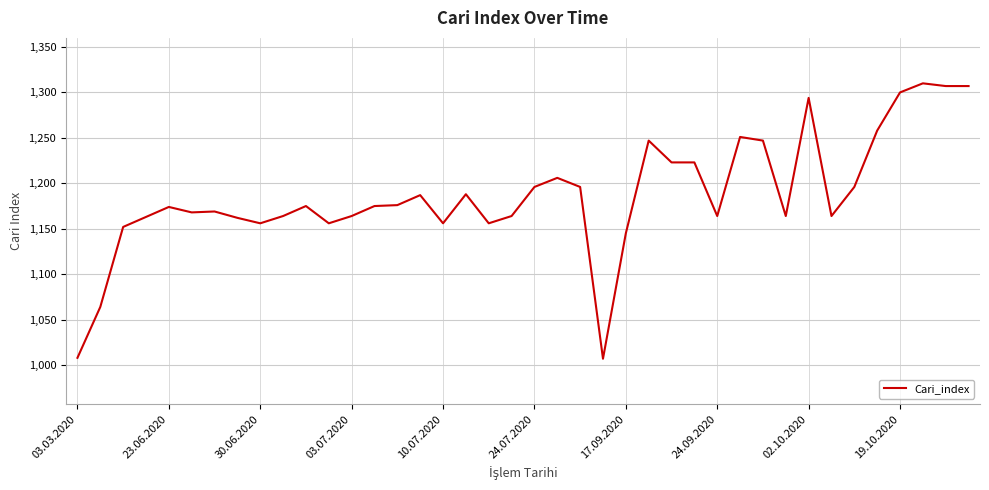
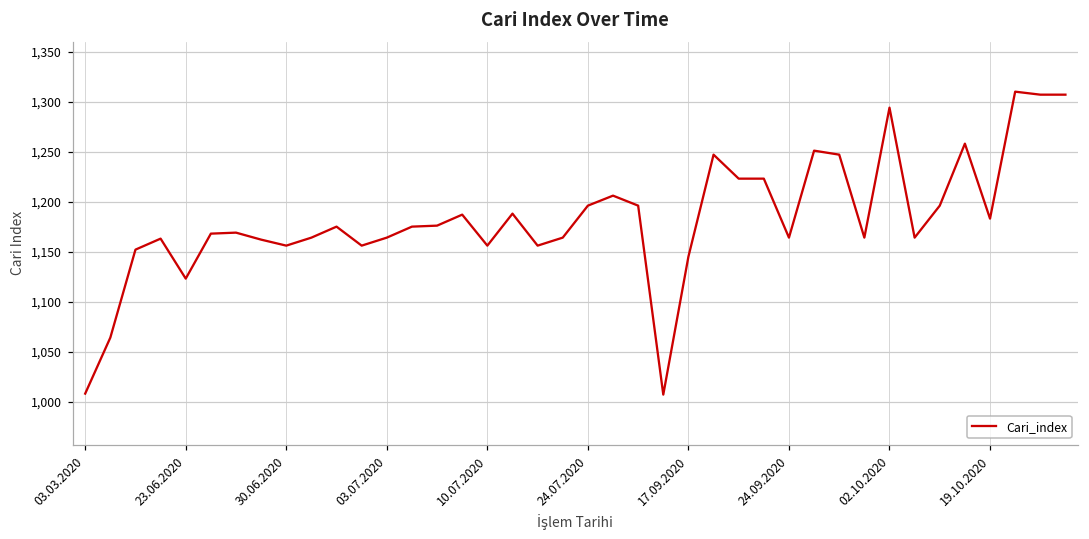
23.06.2020: 1,170 -> 1,120
19.10.2020: 1,300 -> 1,180
